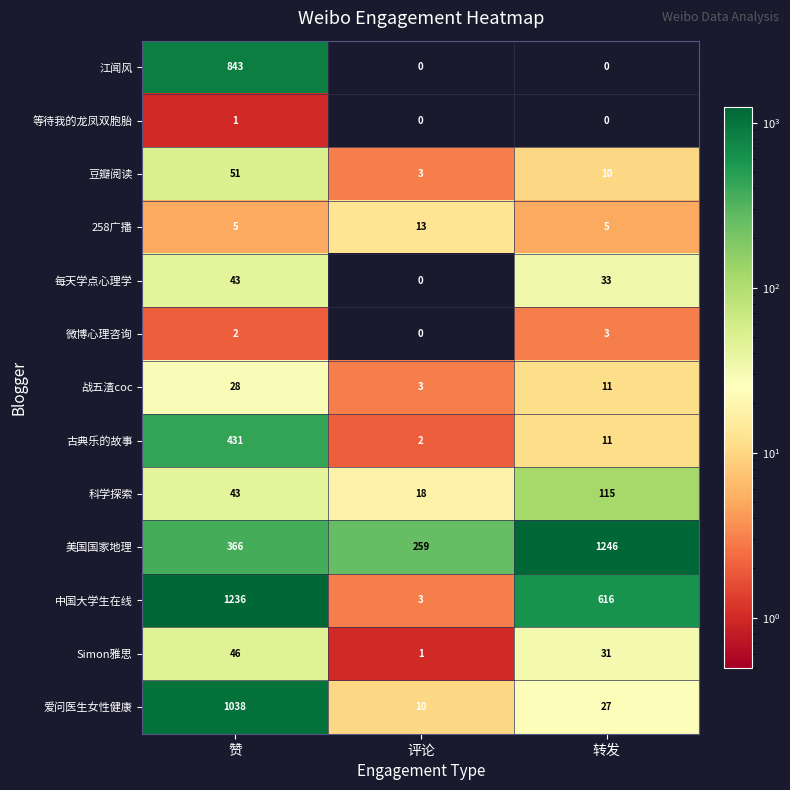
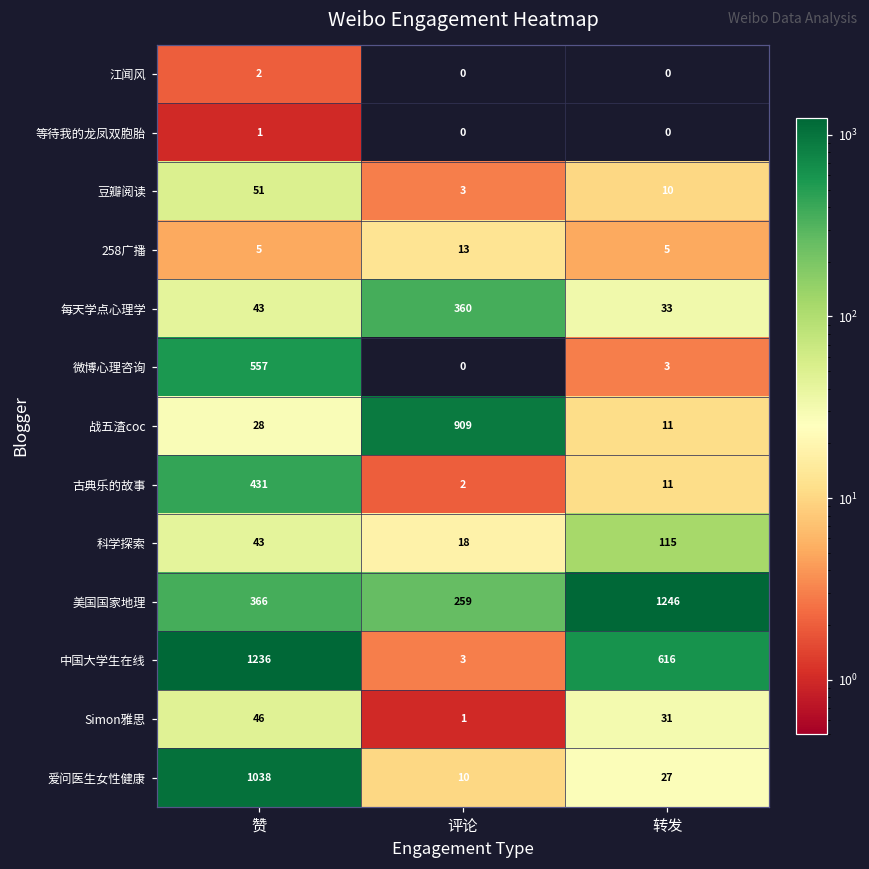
江闻风, 赞: 843 -> 2
每天学点心理学, 评论: 0 -> 360
微博心理咨询, 赞: 2 -> 557
战五渣coc, 评论: 3 -> 909
